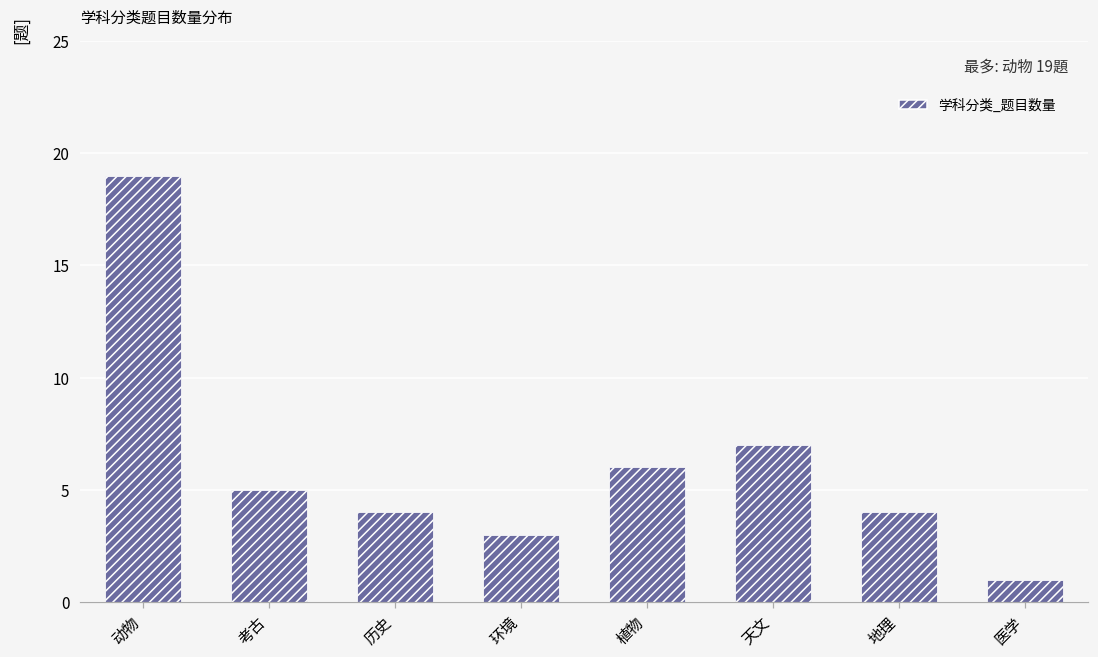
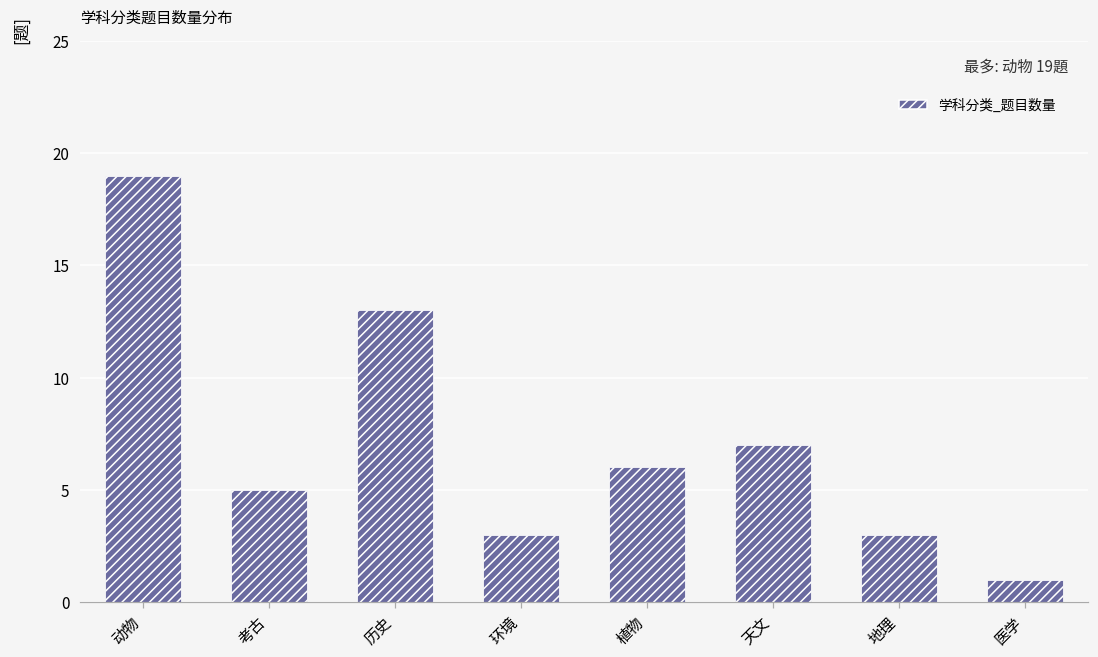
历史: 4 -> 13
地理: 4 -> 3
